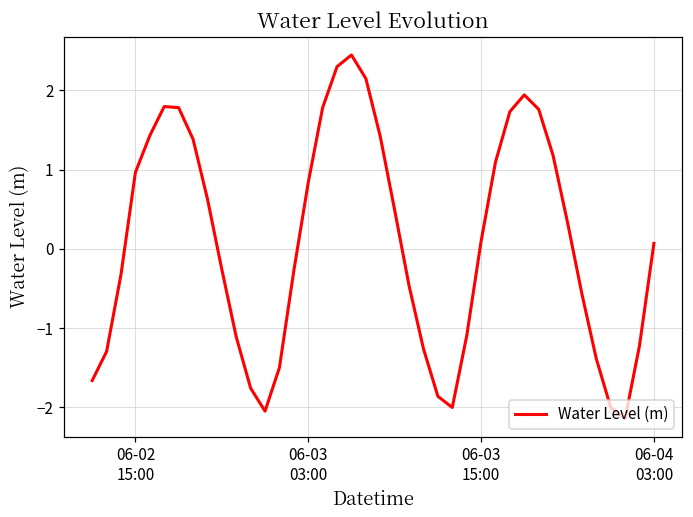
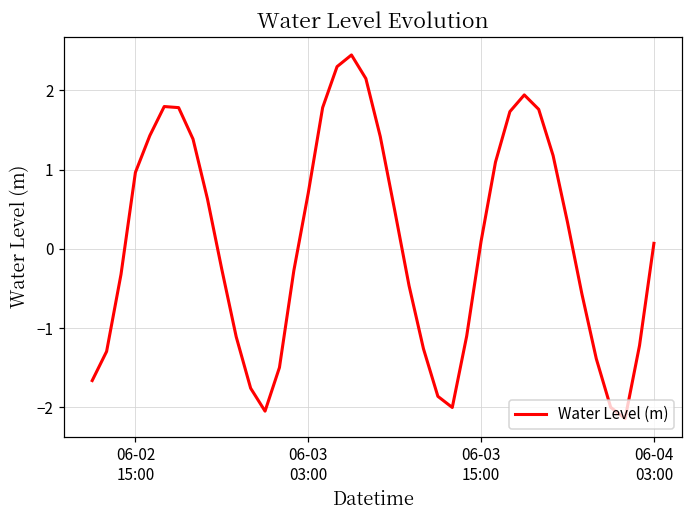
06-03 03:00: 0.8 -> 0.7
